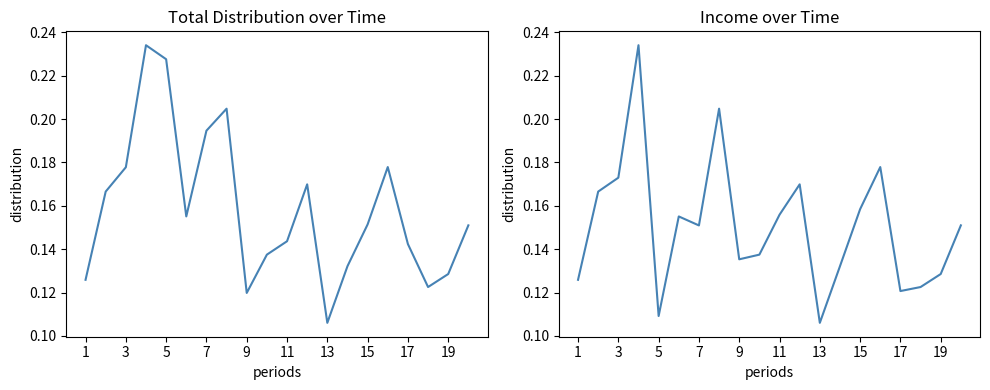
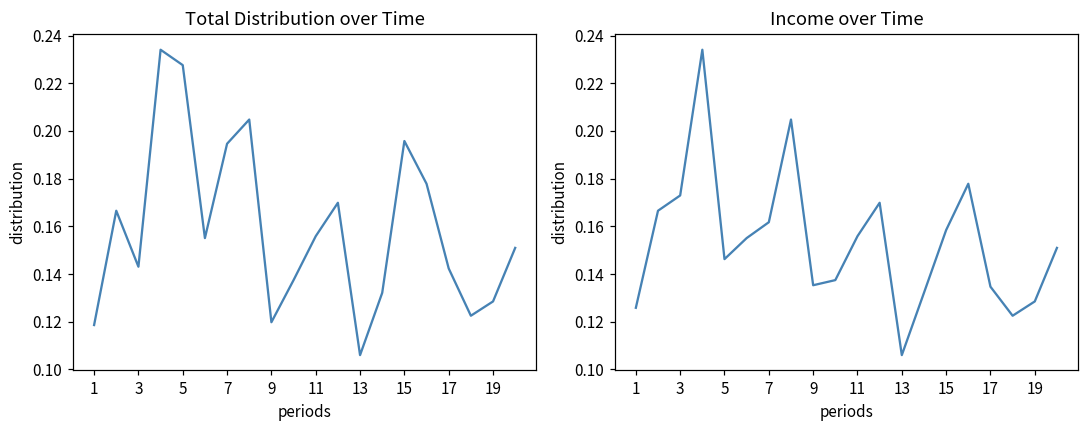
Total Distribution over Time, 1: 0.126 -> 0.119
Total Distribution over Time, 3: 0.178 -> 0.143
Total Distribution over Time, 11: 0.144 -> 0.156
Total Distribution over Time, 15: 0.151 -> 0.196
Income over Time, 5: 0.109 -> 0.146
Income over Time, 7: 0.151 -> 0.162
Income over Time, 17: 0.121 -> 0.135
